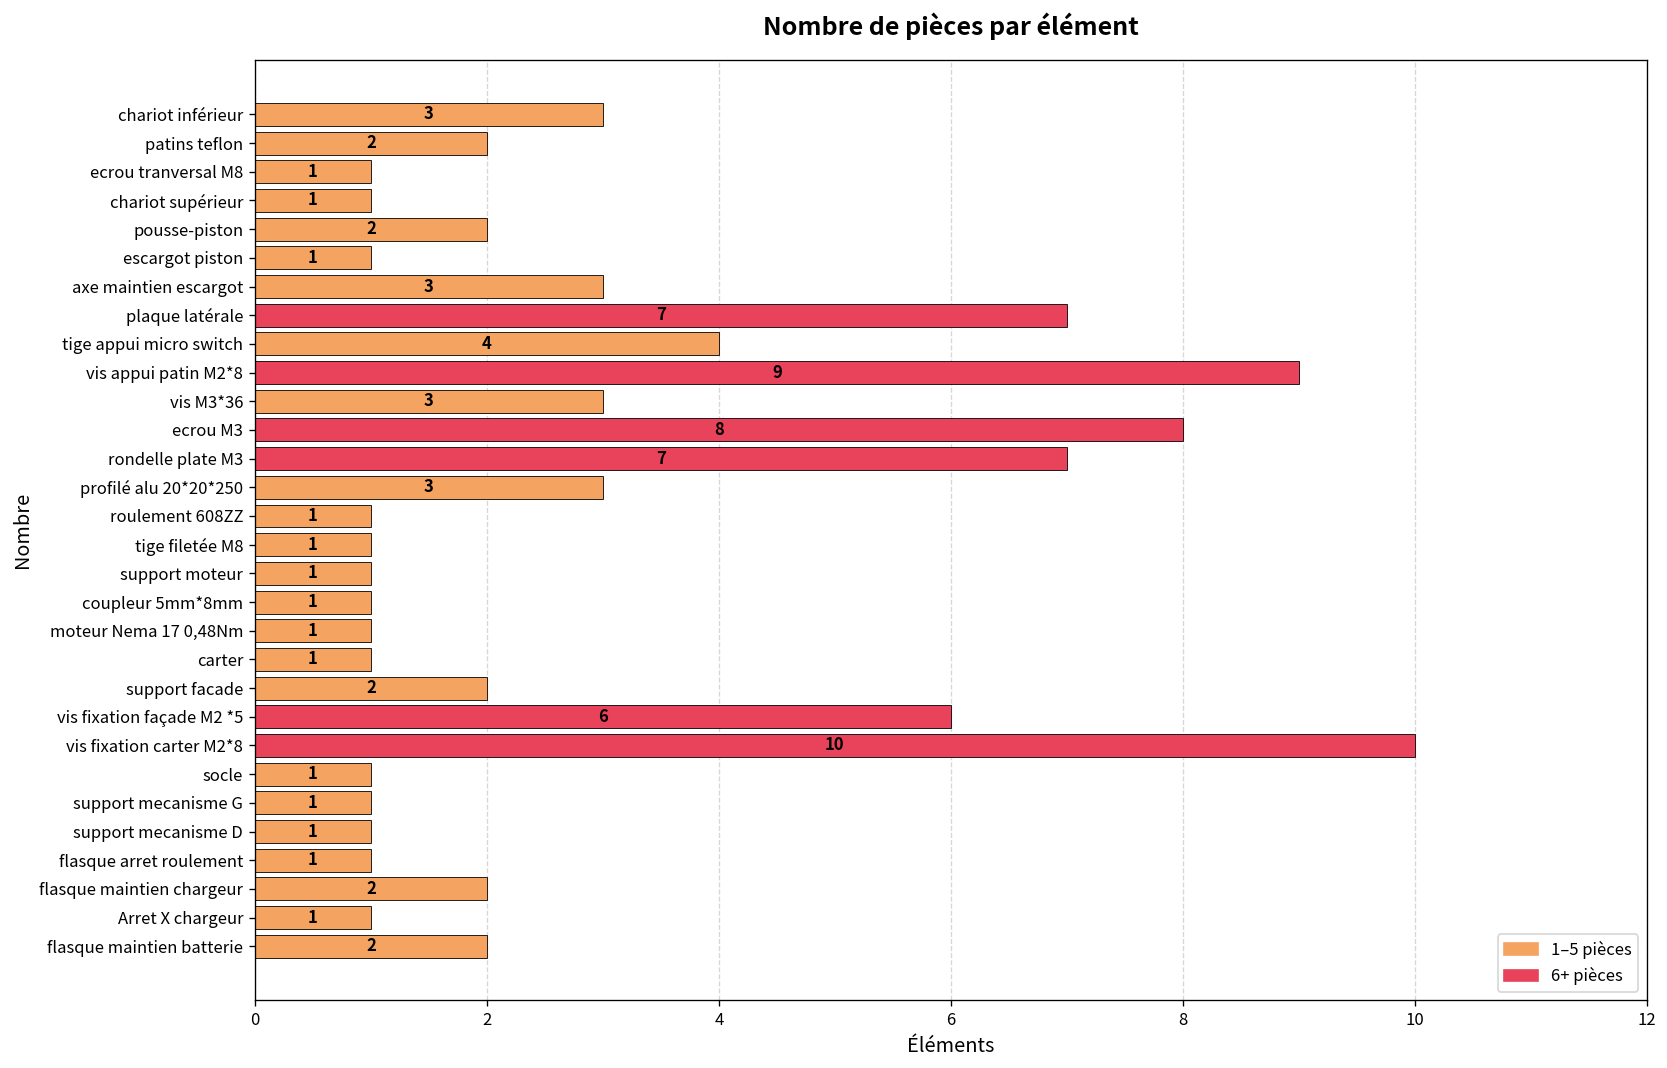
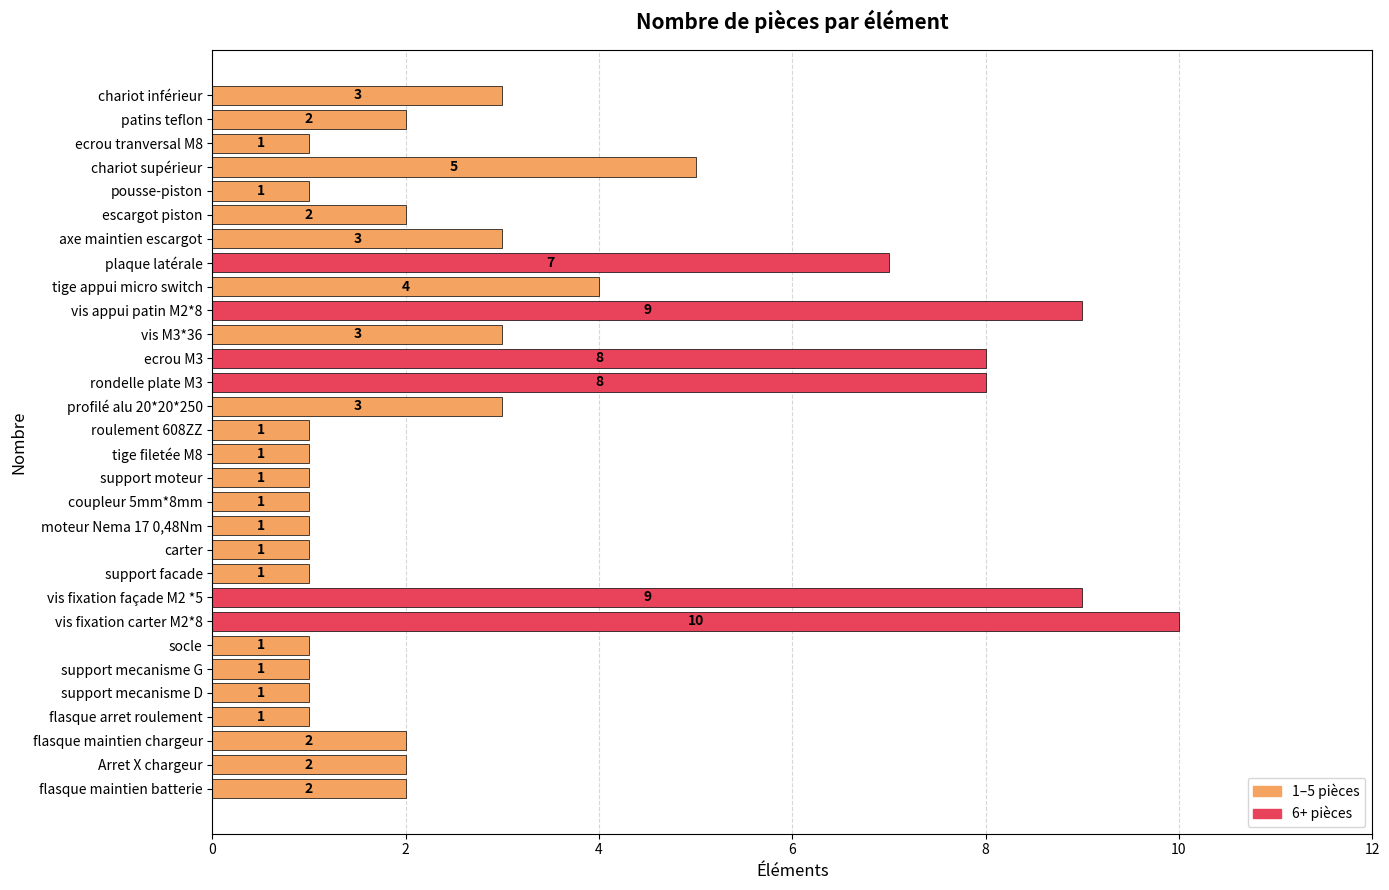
chariot supérieur: 1 -> 5
pousse-piston: 2 -> 1
escargot piston: 1 -> 2
rondelle plate M3: 7 -> 8
support facade: 2 -> 1
vis fixation façade M2 *5: 6 -> 9
Arret X chargeur: 1 -> 2
